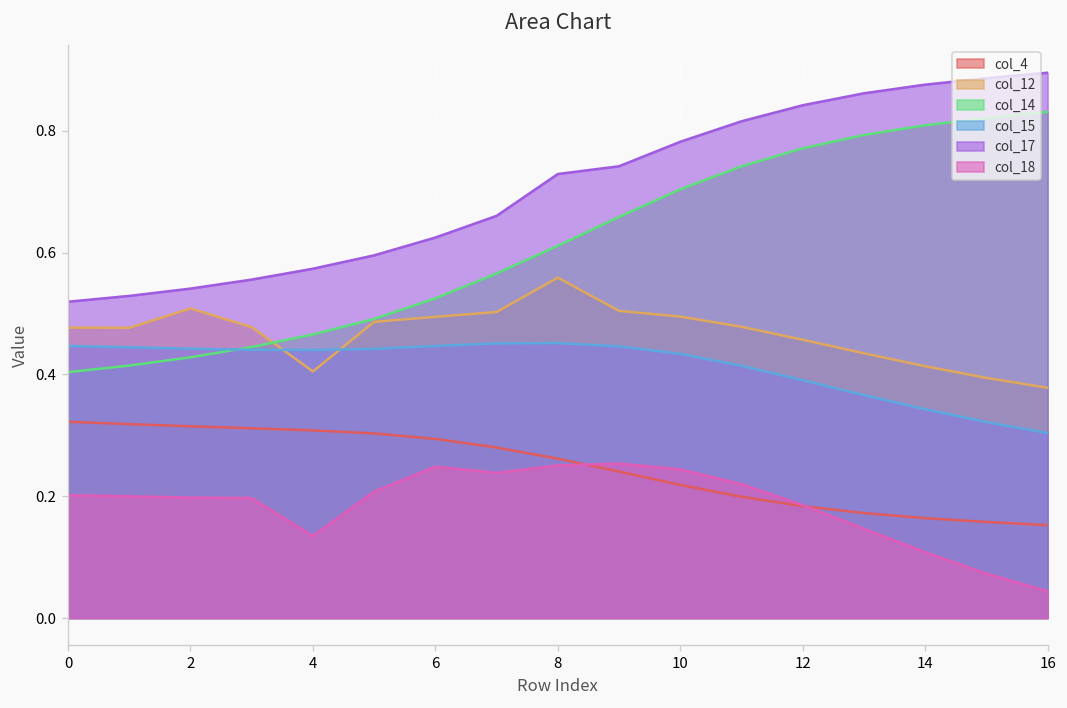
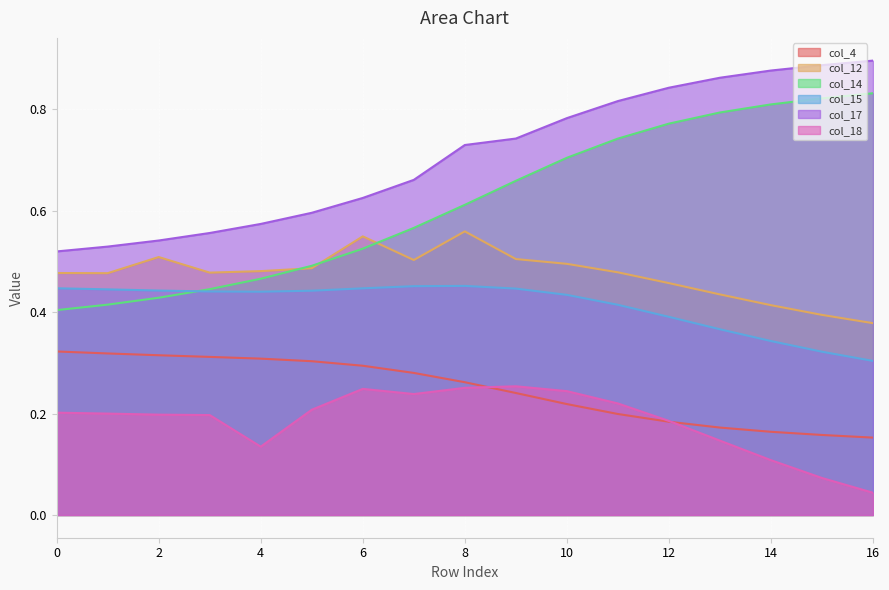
col_12, 4: 0.40 -> 0.48
col_12, 6: 0.49 -> 0.55
